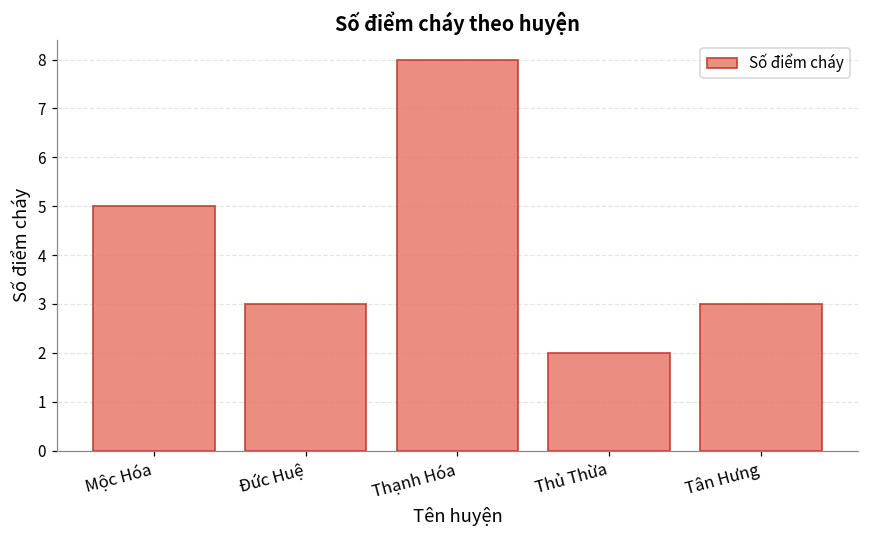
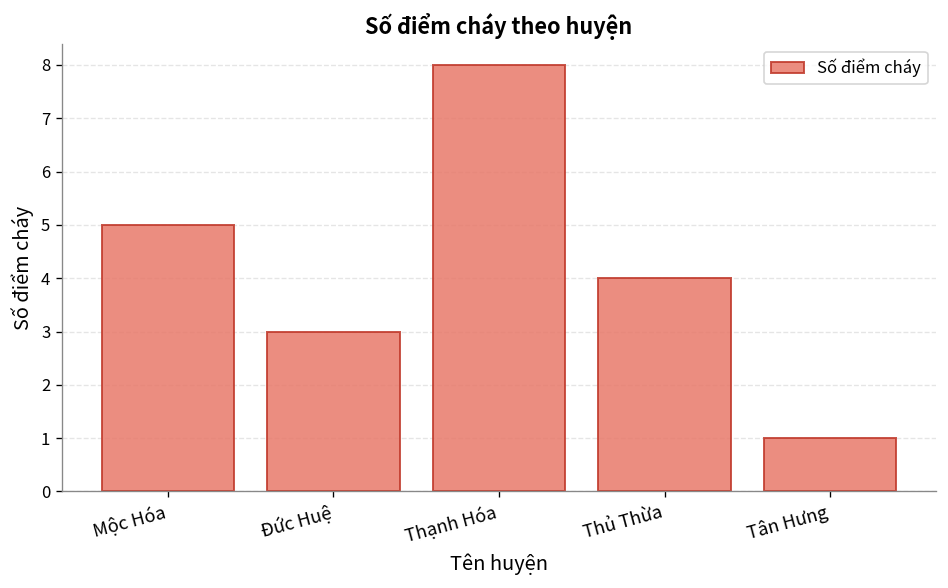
Thủ Thừa: 2 -> 4
Tân Hưng: 3 -> 1
